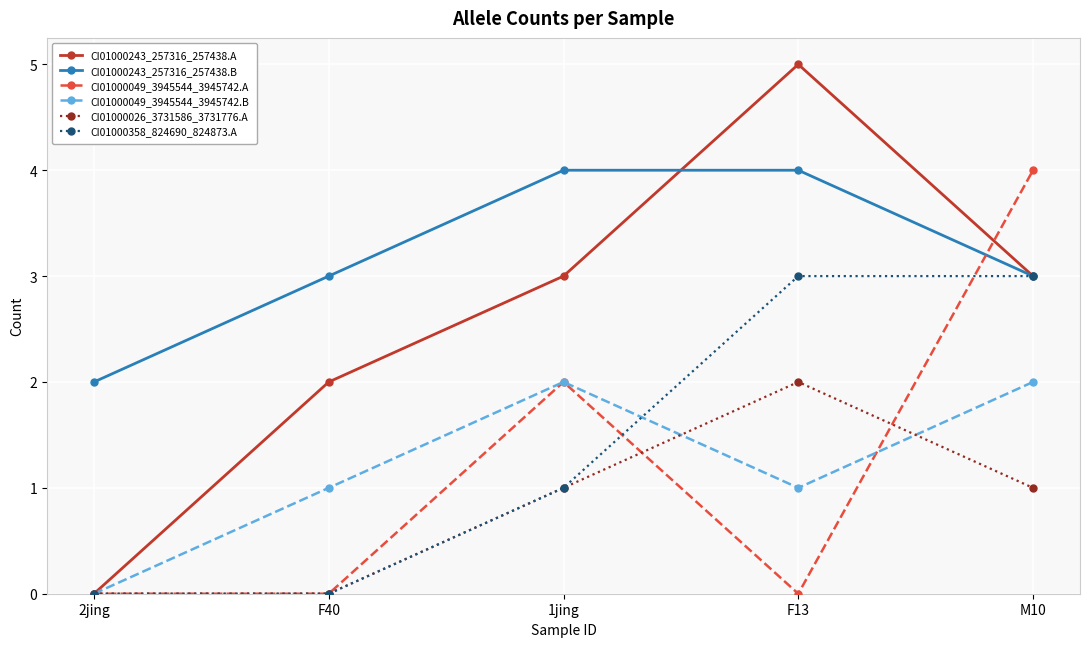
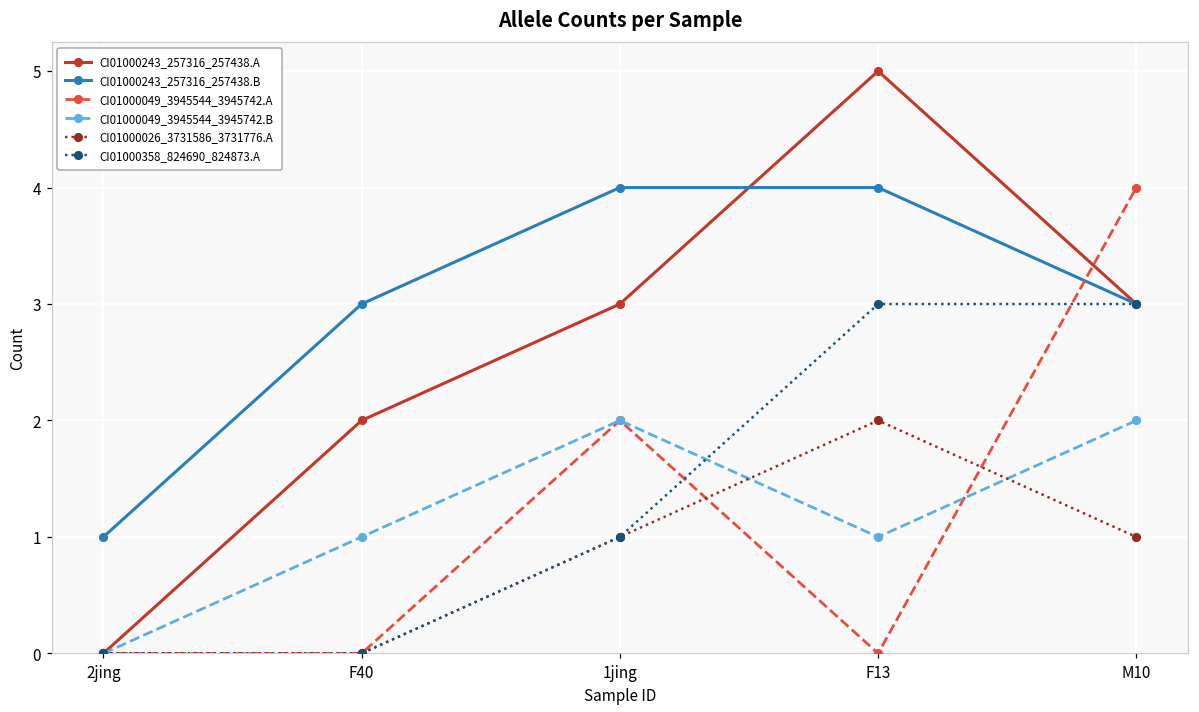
CI01000243_257316_257438.B, 2jing: 2 -> 1
